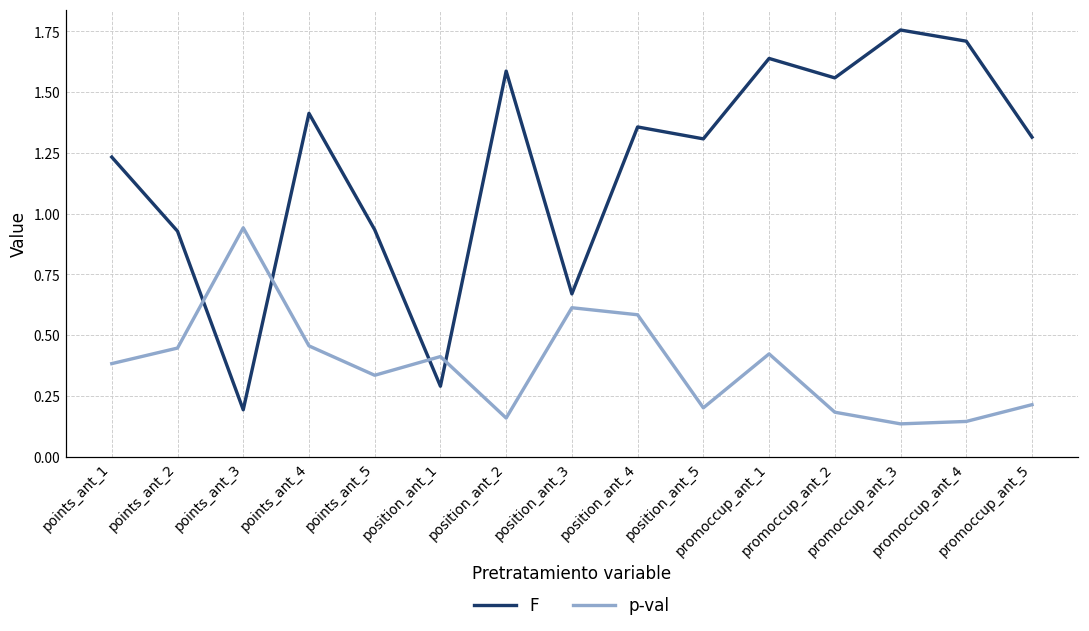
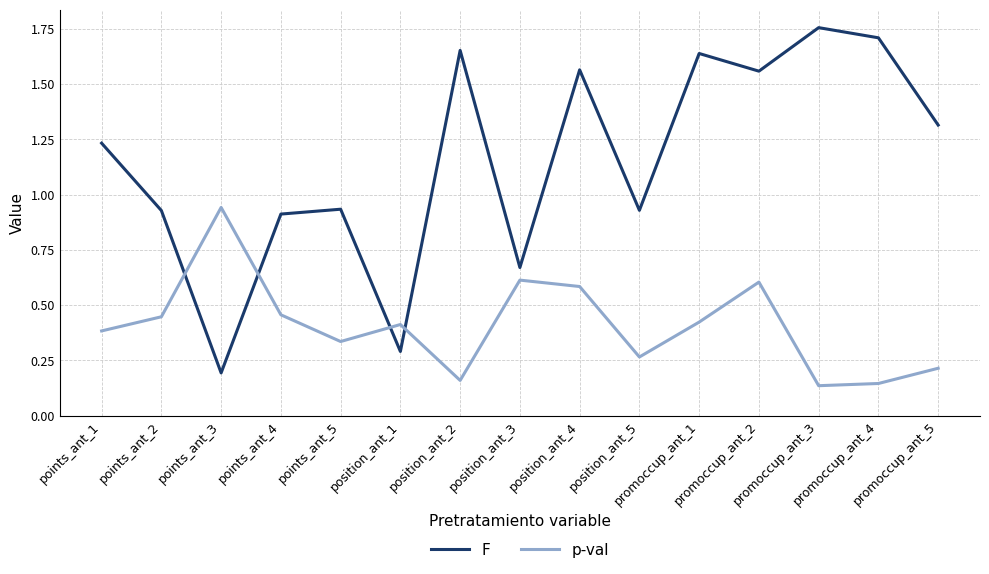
F, points_ant_4: 1.41 -> 0.91
F, position_ant_2: 1.59 -> 1.65
F, position_ant_4: 1.36 -> 1.57
F, position_ant_5: 1.31 -> 0.93
p-val, position_ant_5: 0.20 -> 0.27
p-val, promoccup_ant_2: 0.18 -> 0.60
